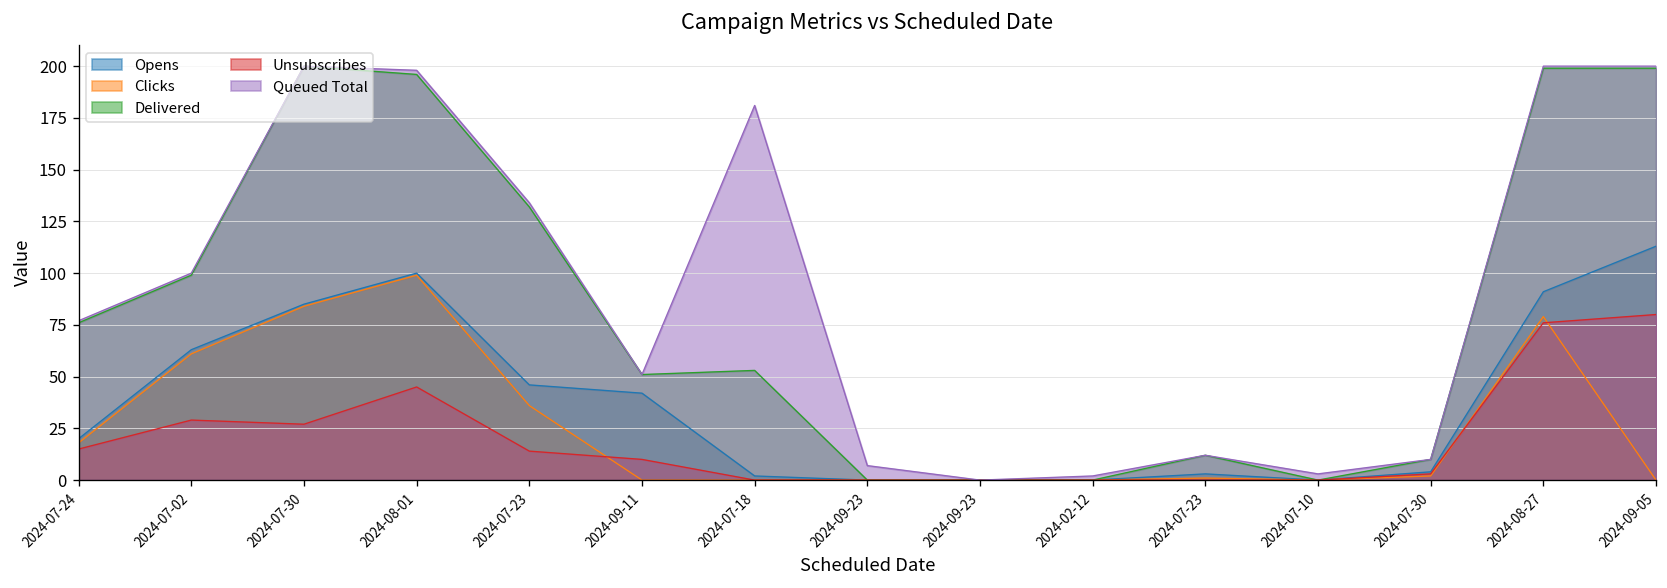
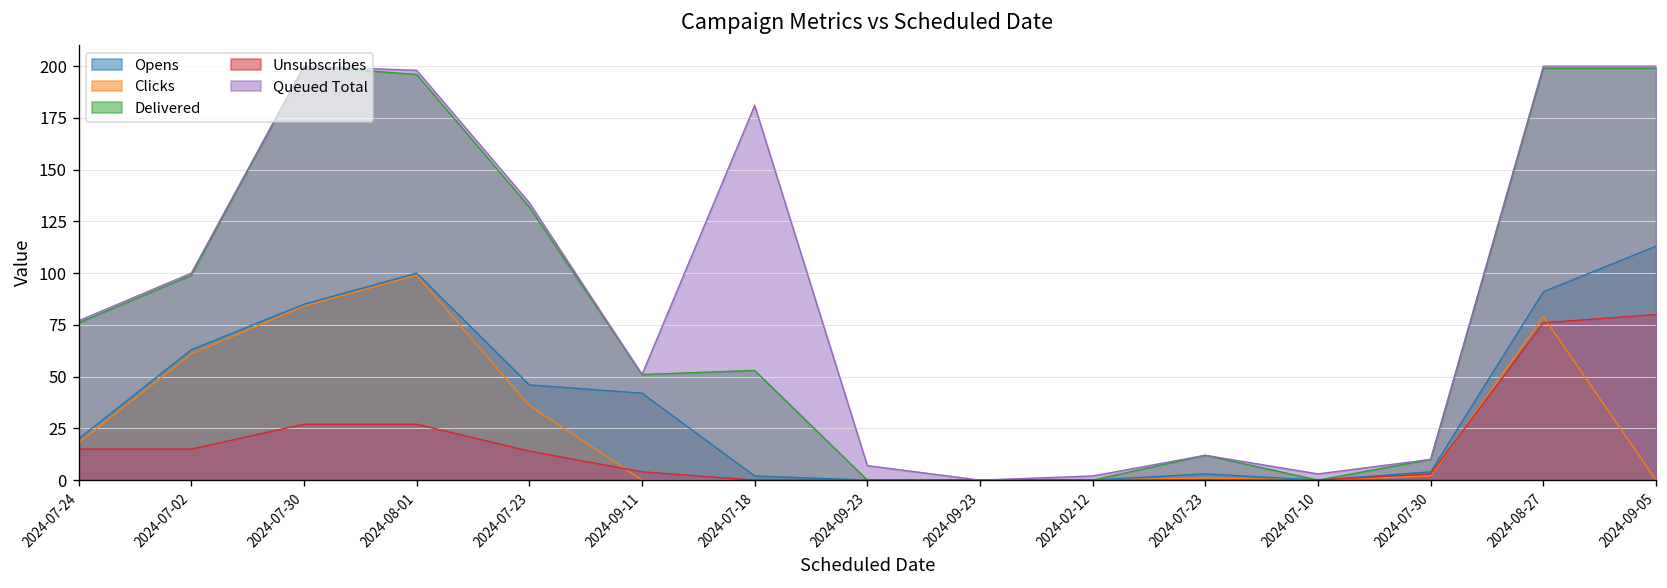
Unsubscribes, 2024-07-02: 29 -> 15
Unsubscribes, 2024-08-01: 45 -> 27
Unsubscribes, 2024-09-11: 10 -> 4
